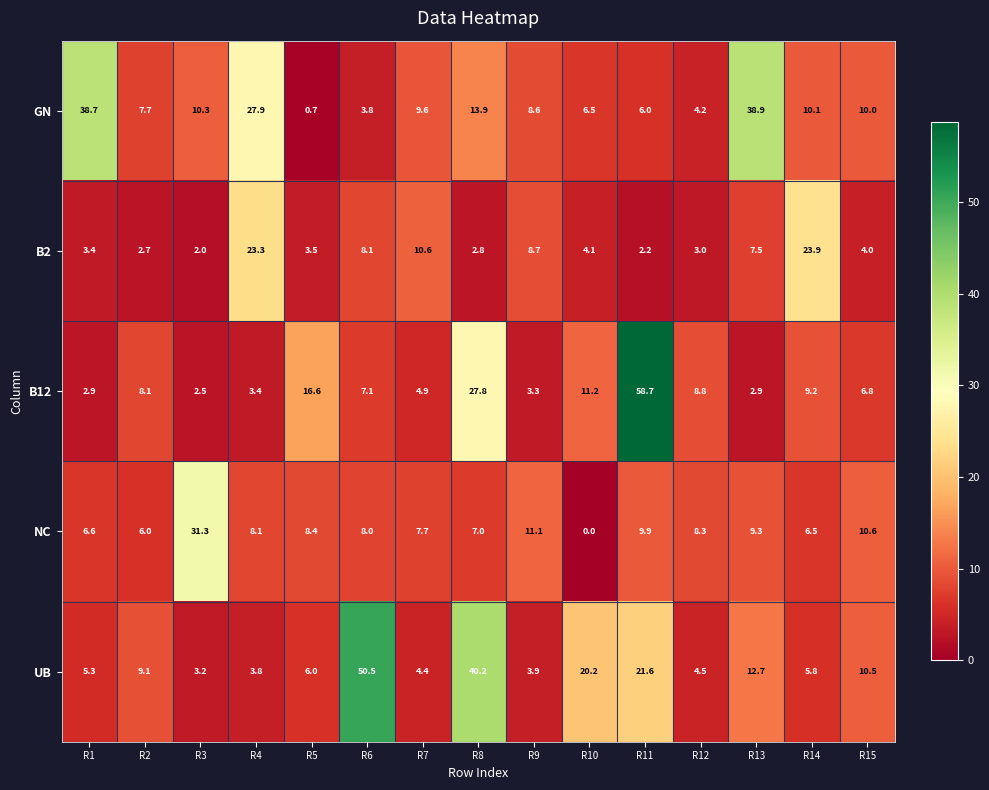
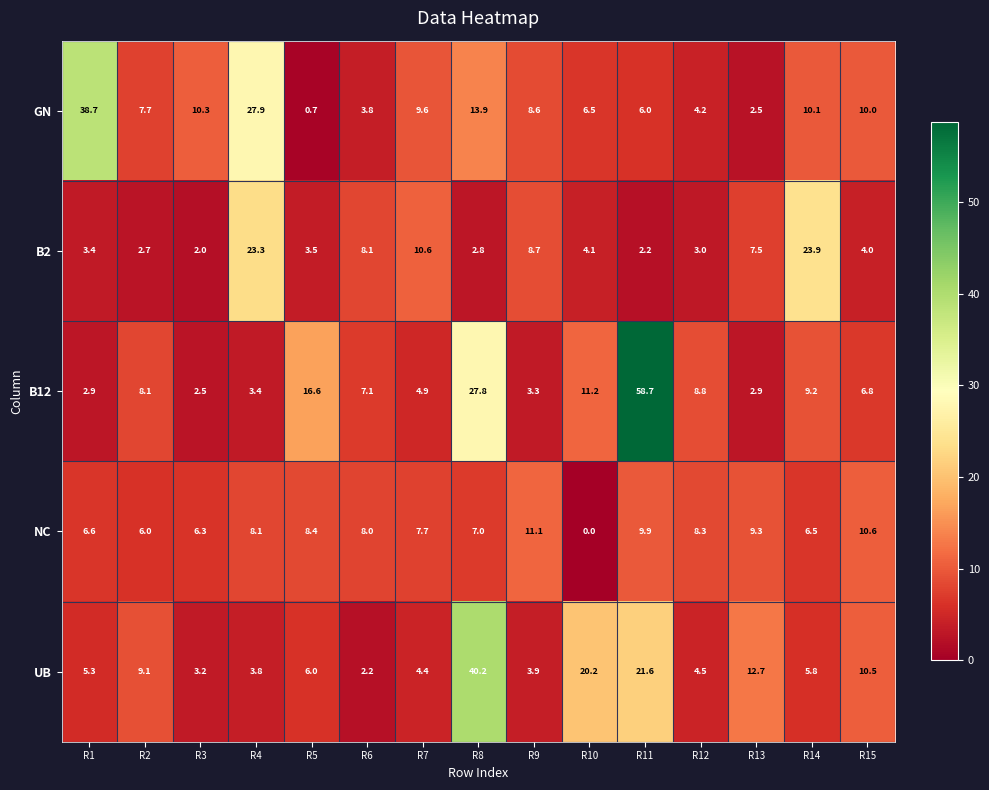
GN, R13: 38.9 -> 2.5
NC, R3: 31.3 -> 6.3
UB, R6: 50.5 -> 2.2
